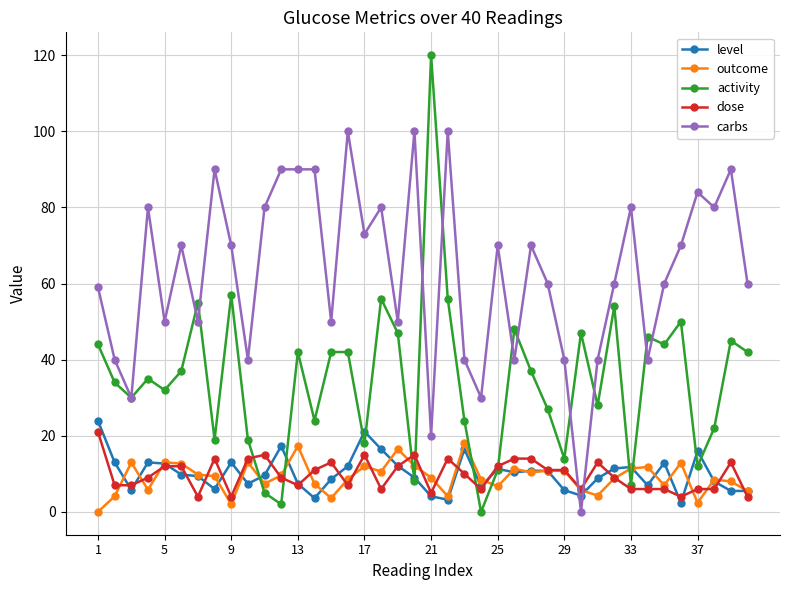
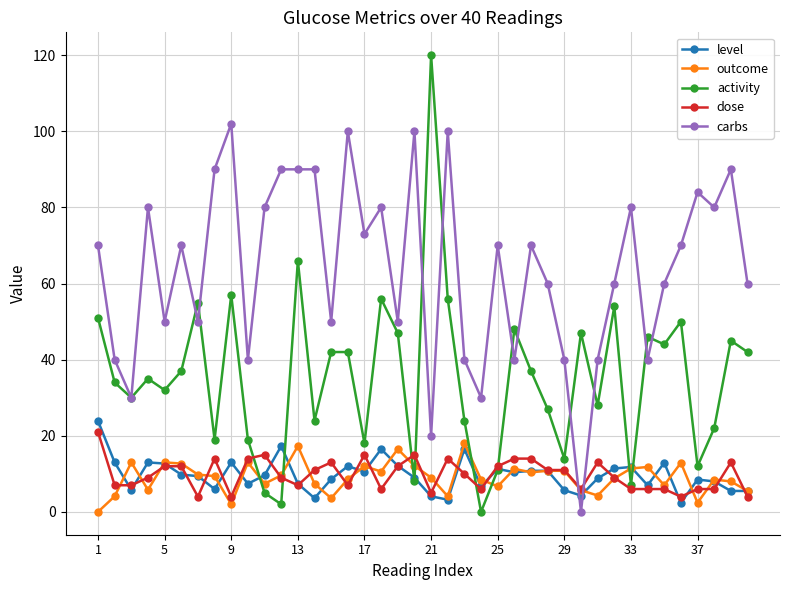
activity, 1: 44 -> 51
carbs, 1: 59 -> 70
carbs, 9: 70 -> 102
activity, 13: 42 -> 66
level, 17: 21 -> 11
level, 37: 16 -> 9
